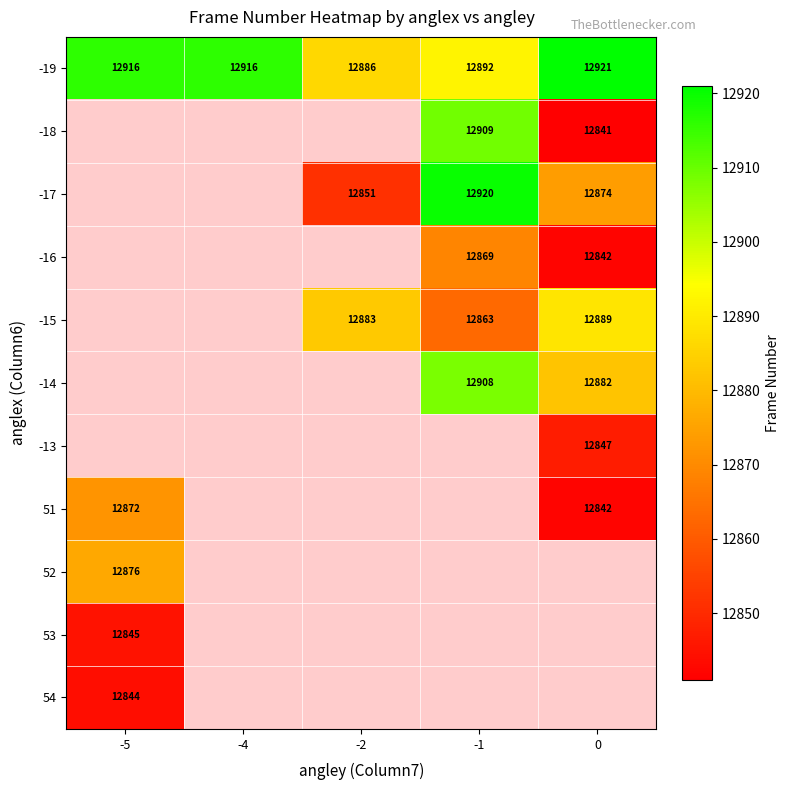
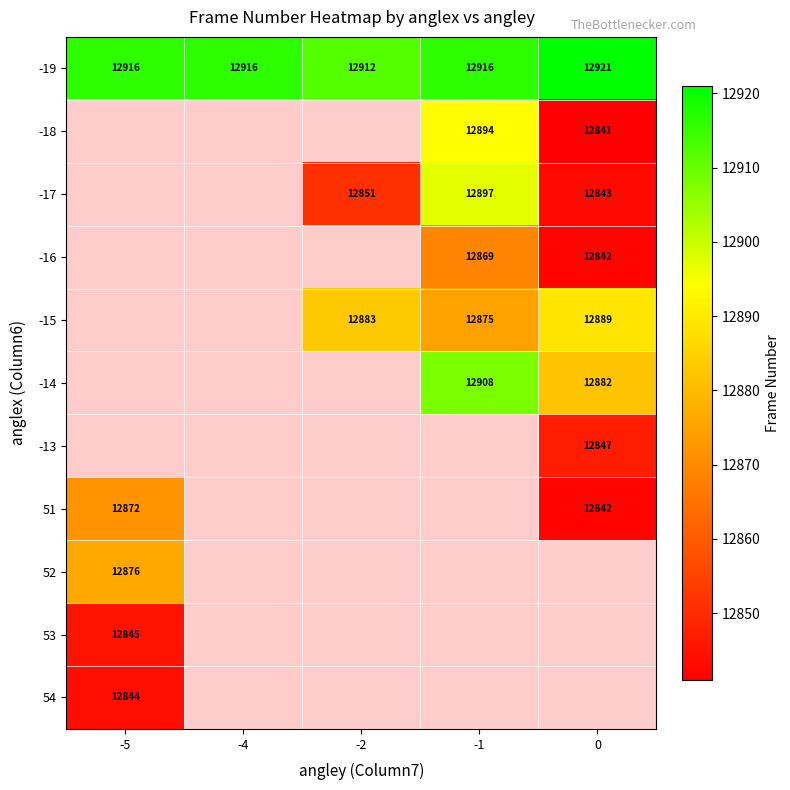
-19, -2: 12886 -> 12912
-19, -1: 12892 -> 12916
-18, -1: 12909 -> 12894
-17, -1: 12920 -> 12897
-17, 0: 12874 -> 12843
-15, -1: 12863 -> 12875
